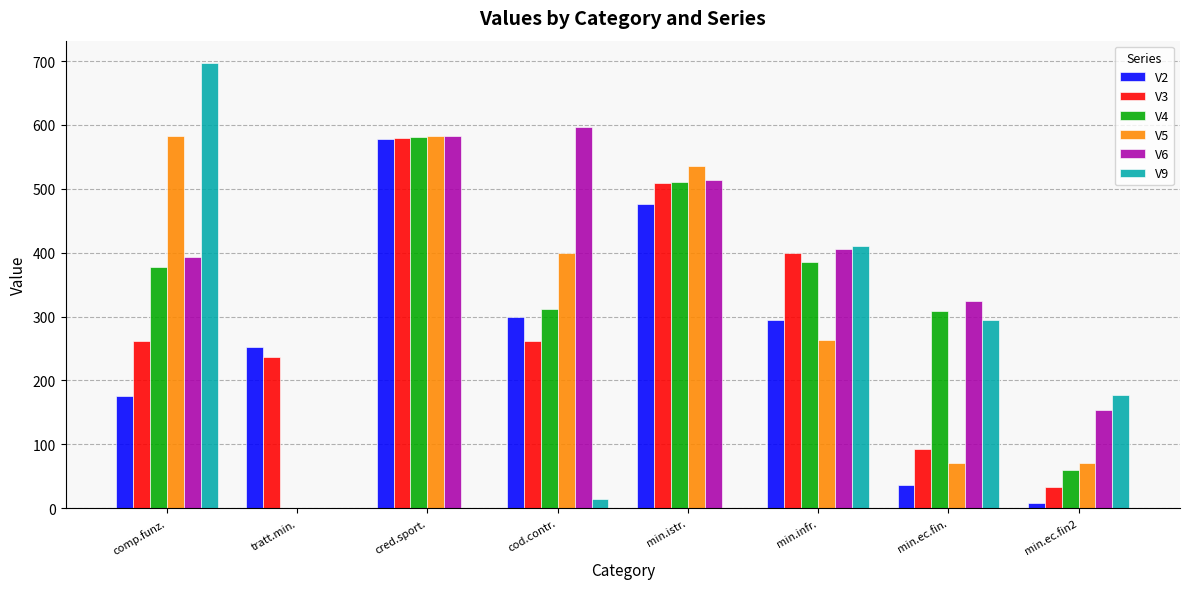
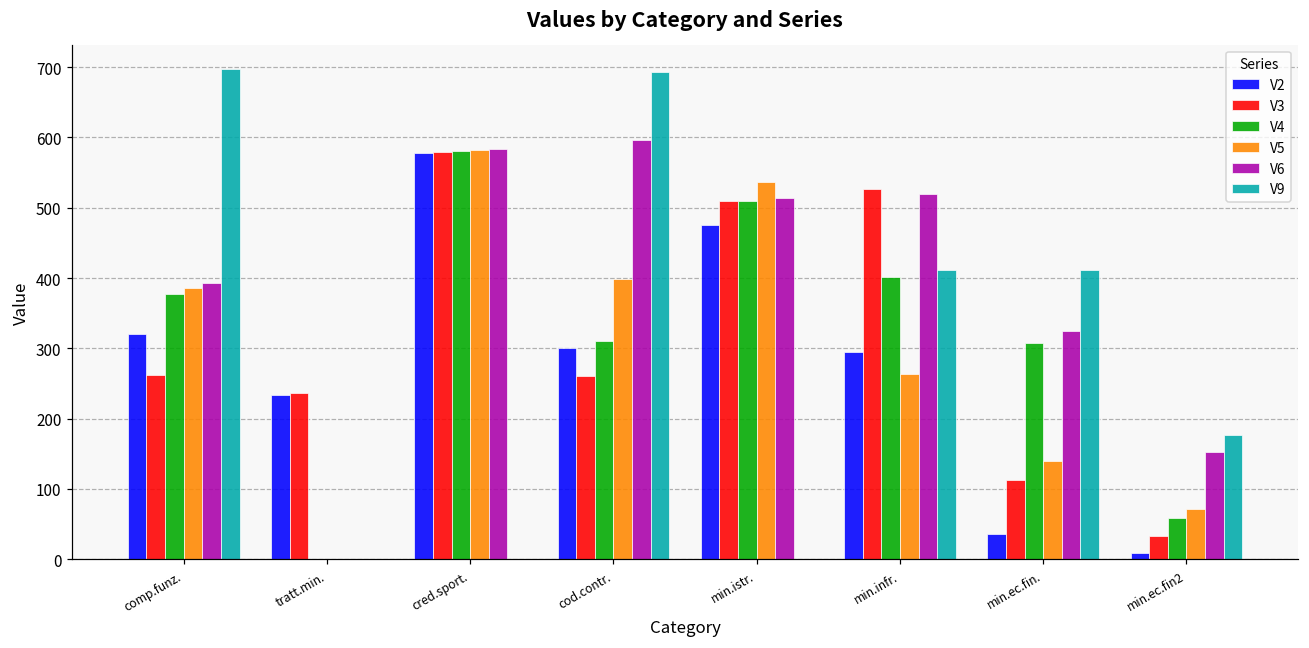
V2, comp.funz.: 180 -> 320
V5, comp.funz.: 580 -> 390
V2, tratt.min.: 250 -> 230
V9, cod.contr.: 10 -> 690
V3, min.infr.: 400 -> 530
V4, min.infr.: 390 -> 400
V6, min.infr.: 410 -> 520
V3, min.ec.fin.: 90 -> 110
V5, min.ec.fin.: 70 -> 140
V9, min.ec.fin.: 300 -> 410
